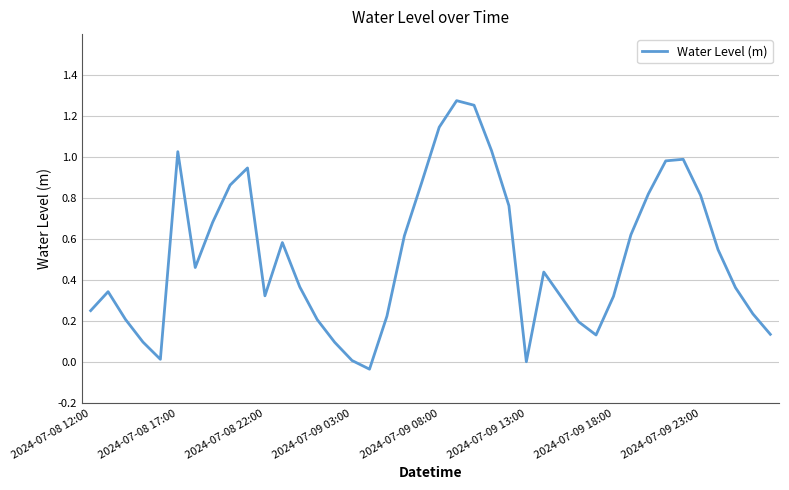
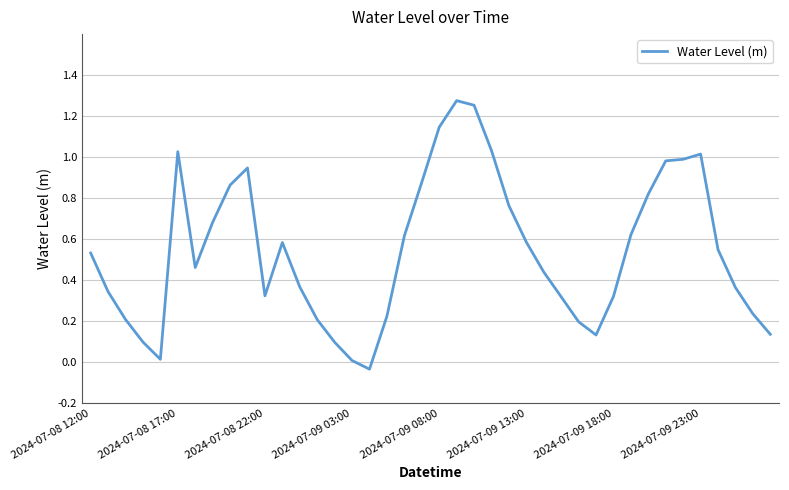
2024-07-08 12:00: 0.25 -> 0.53
2024-07-09 13:00: 0.00 -> 0.59
2024-07-09 23:00: 0.81 -> 1.01
